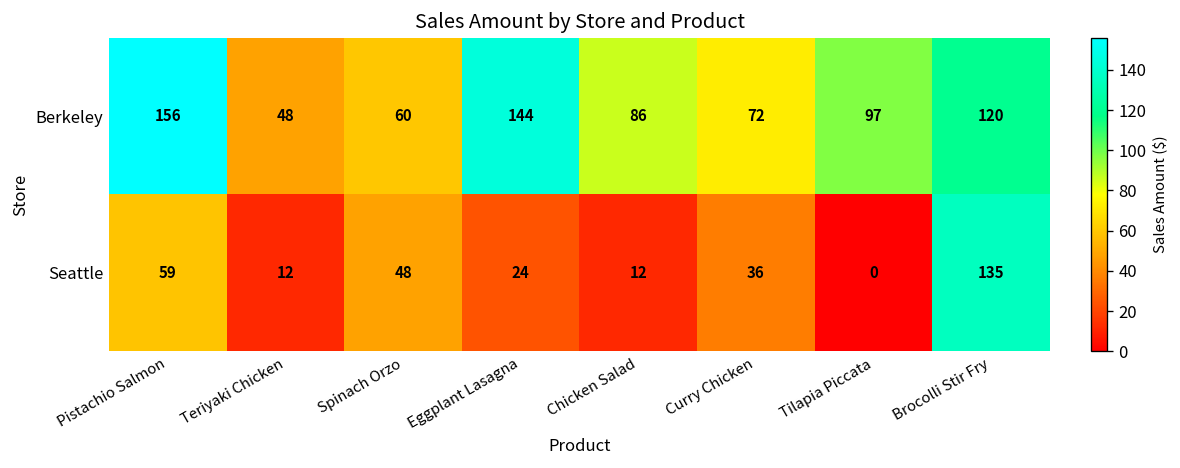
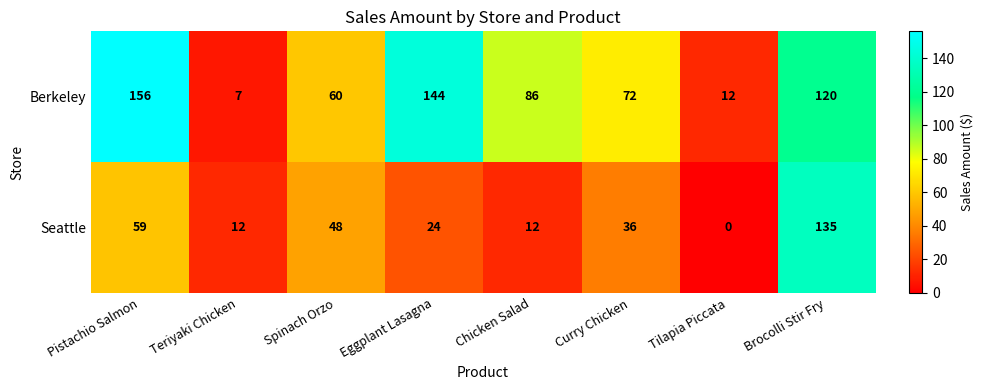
Berkeley, Teriyaki Chicken: 48 -> 7
Berkeley, Tilapia Piccata: 97 -> 12
